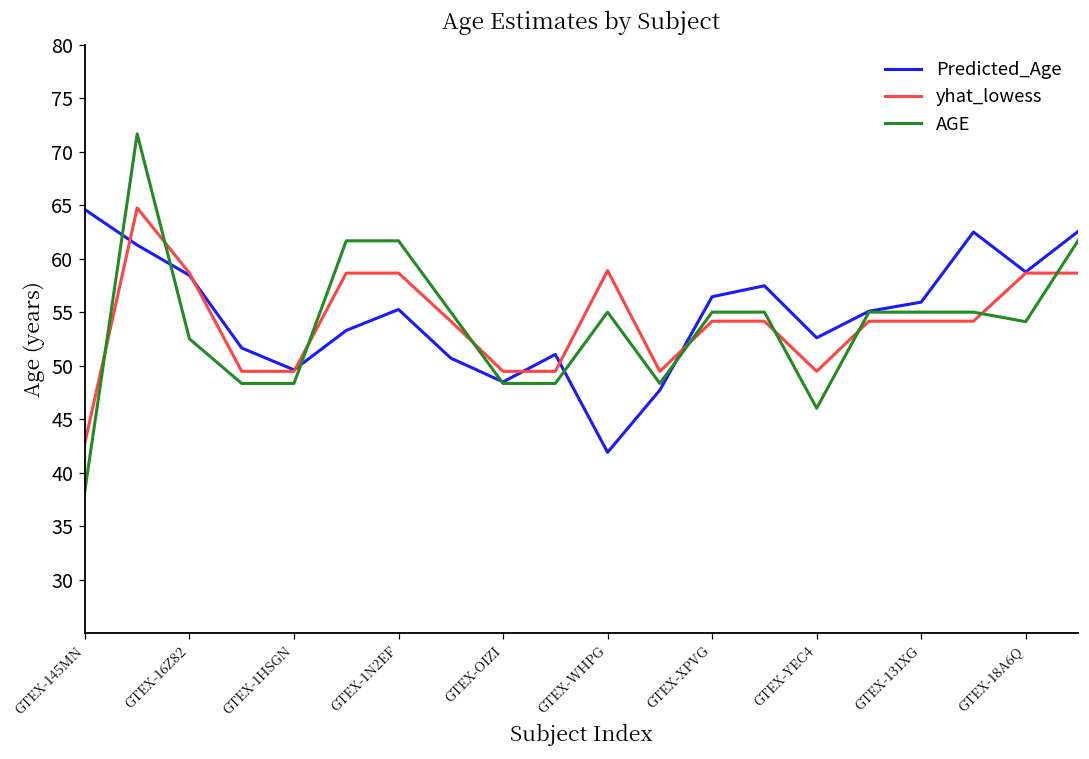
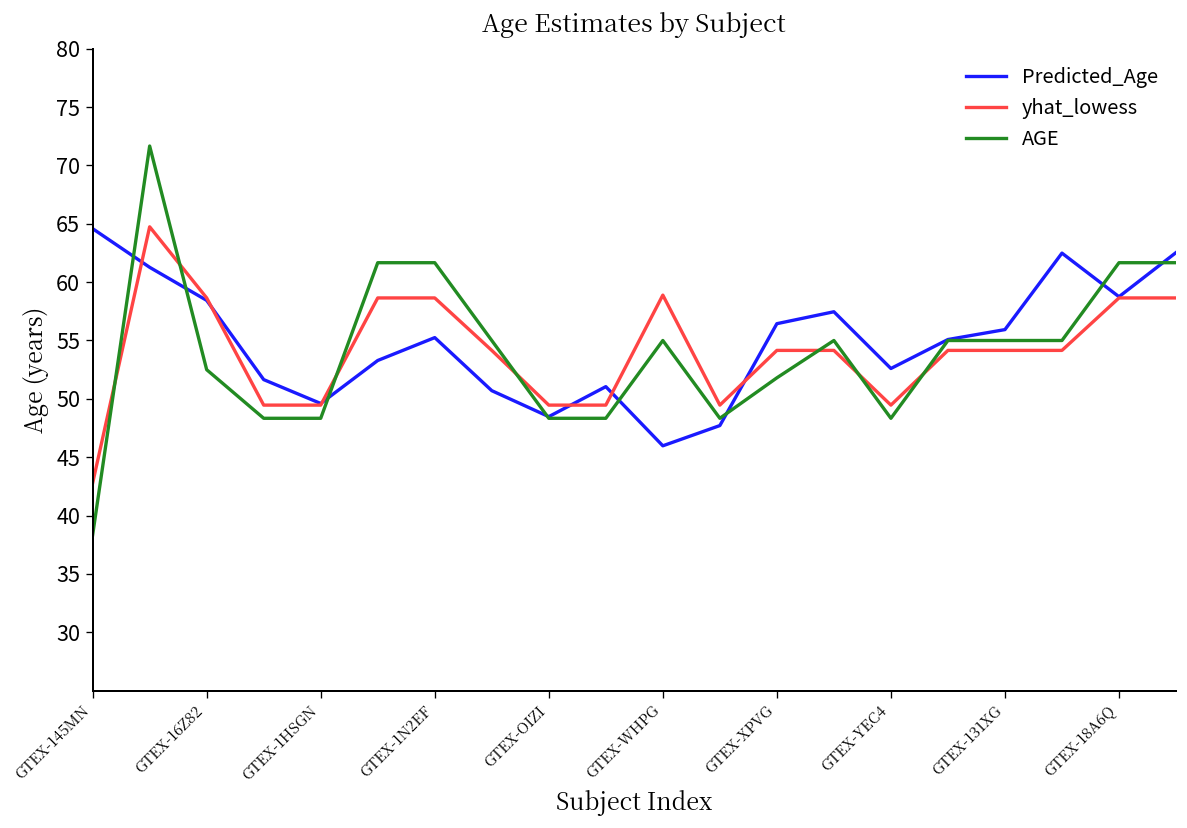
Predicted_Age, GTEX-WHPG: 42 -> 46
AGE, GTEX-XPVG: 55 -> 52
AGE, GTEX-YEC4: 46 -> 48
AGE, GTEX-18A6Q: 54 -> 62
